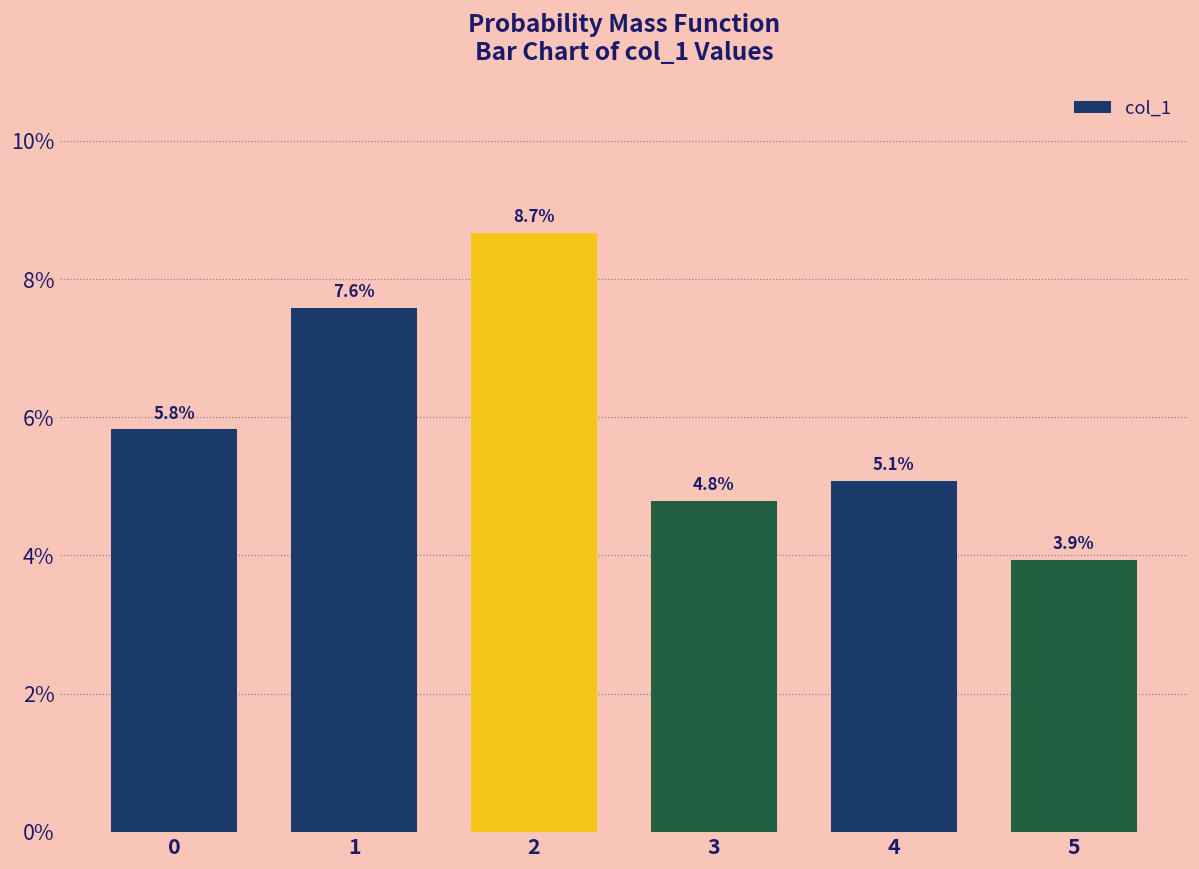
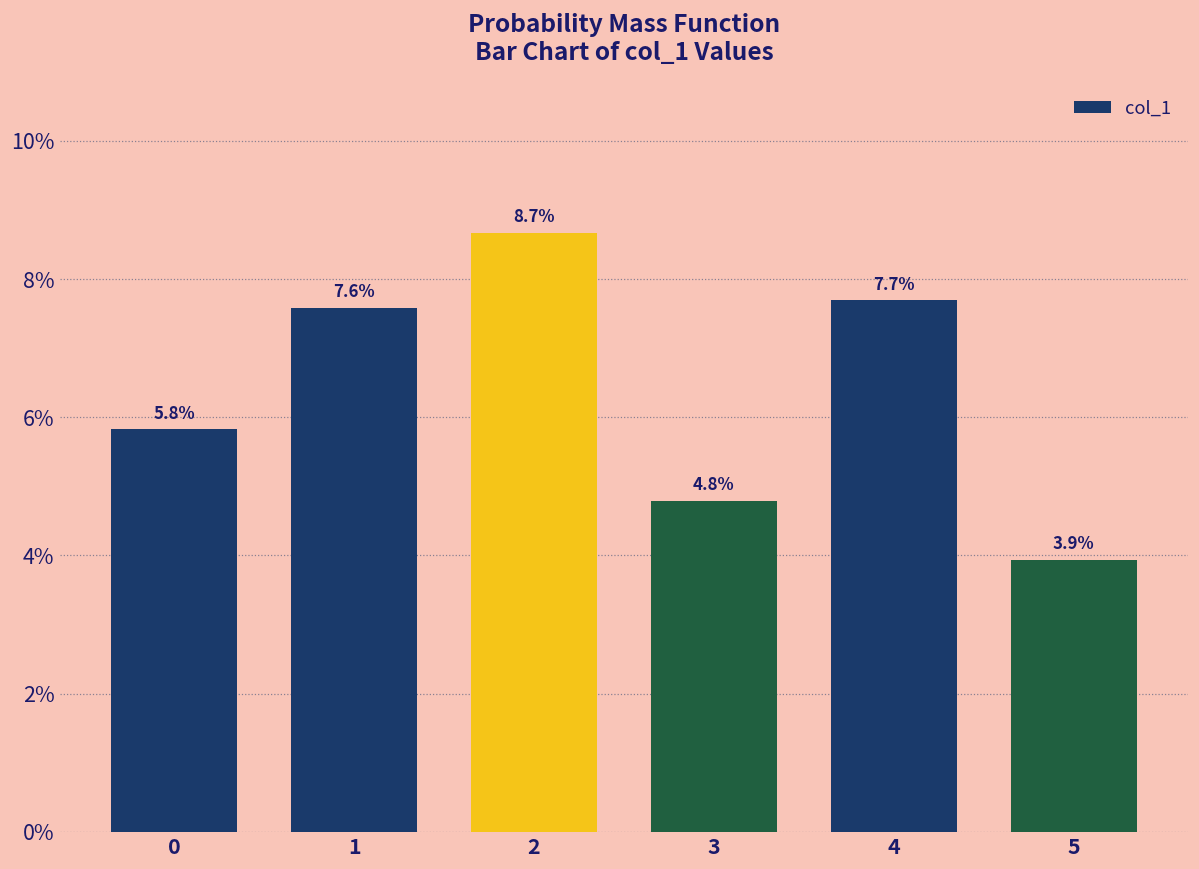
4: 5.1% -> 7.7%
